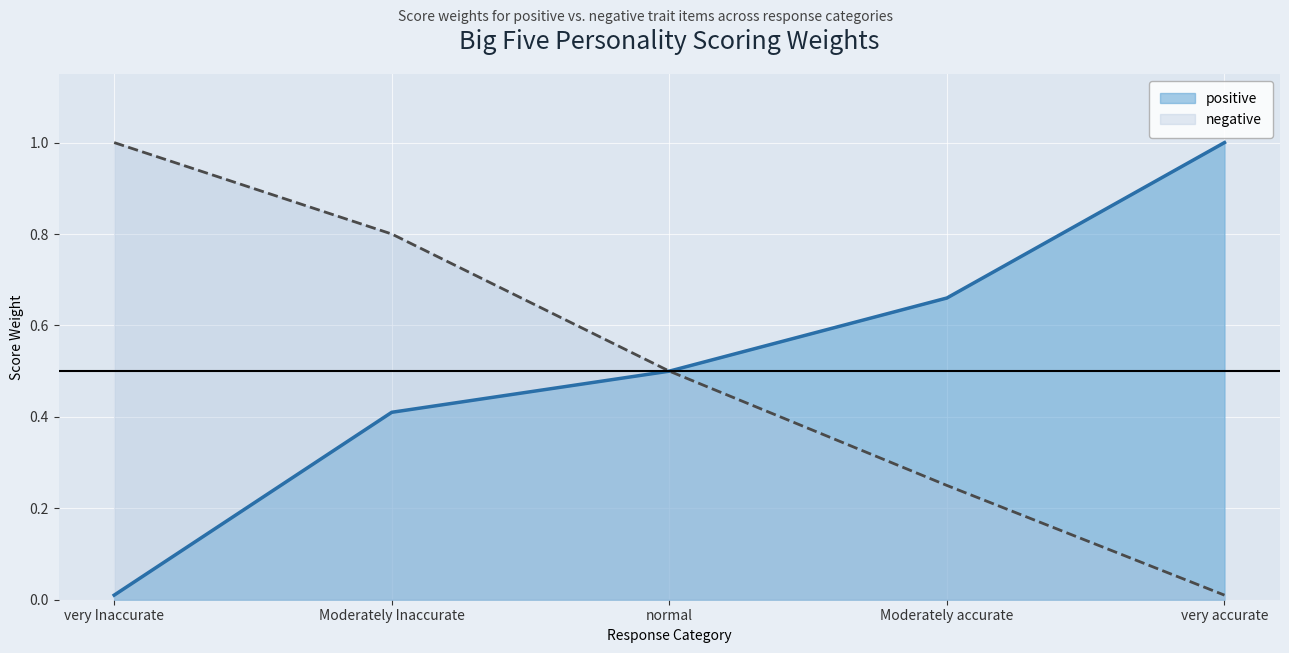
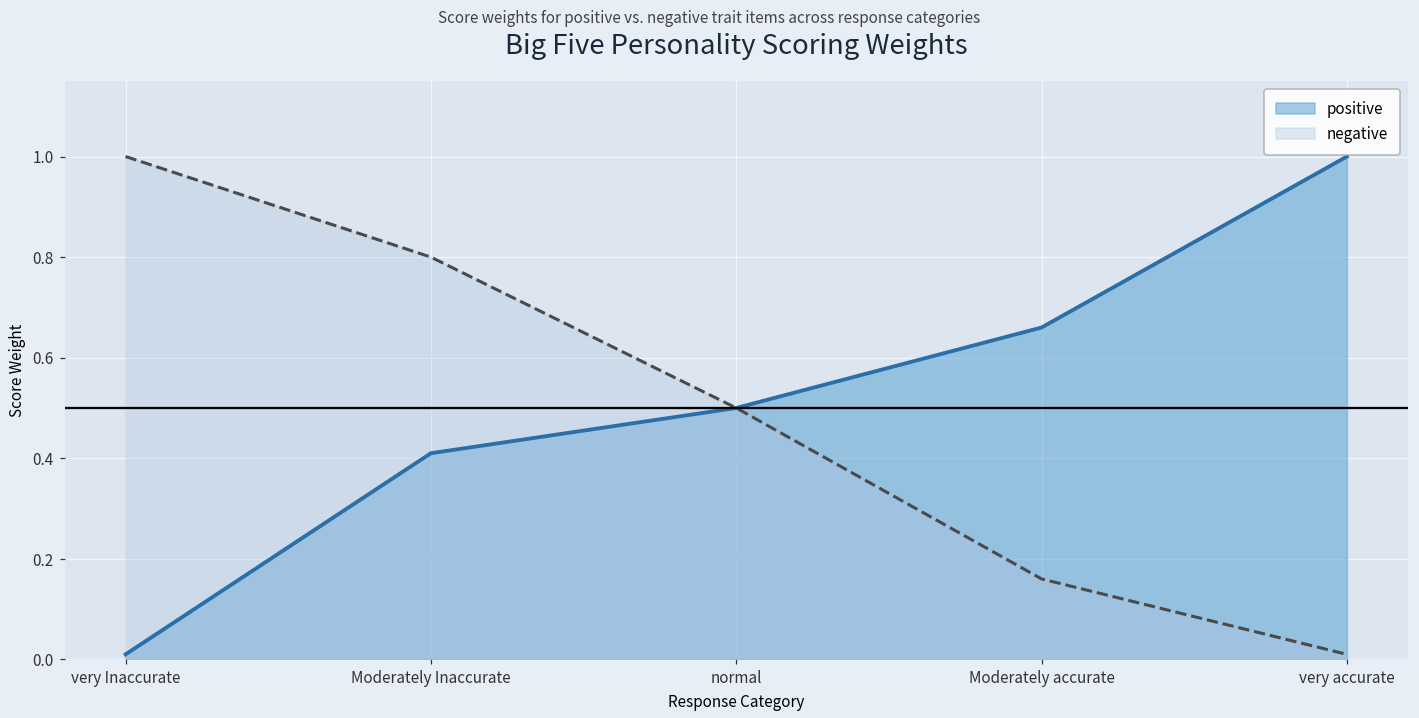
negative, Moderately accurate: 0.25 -> 0.16
